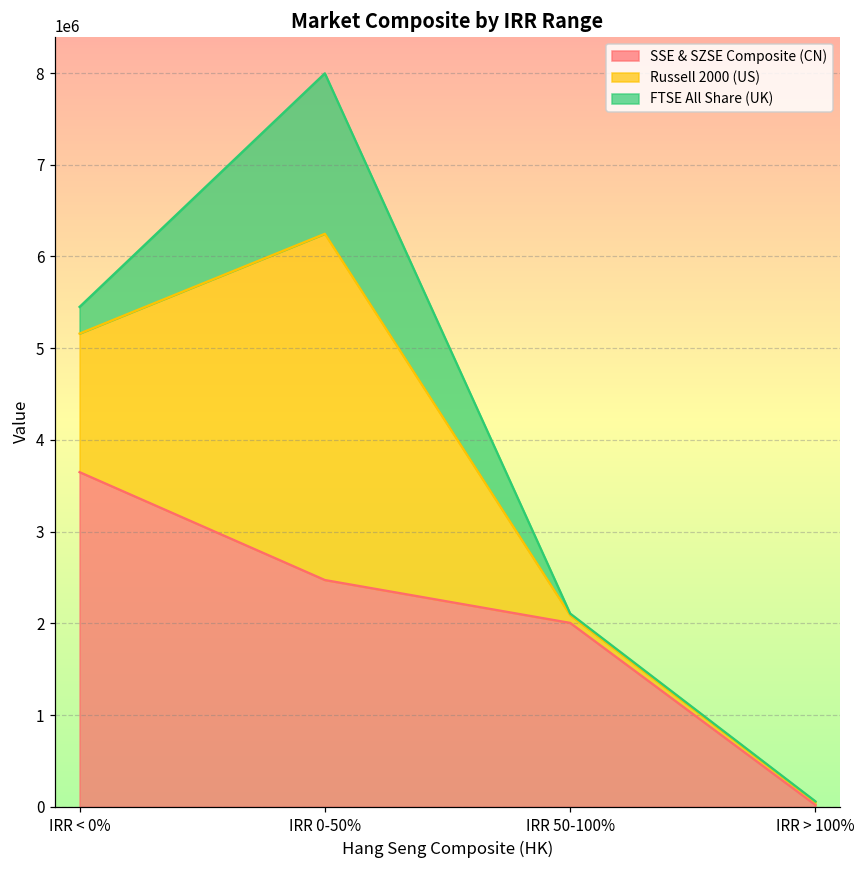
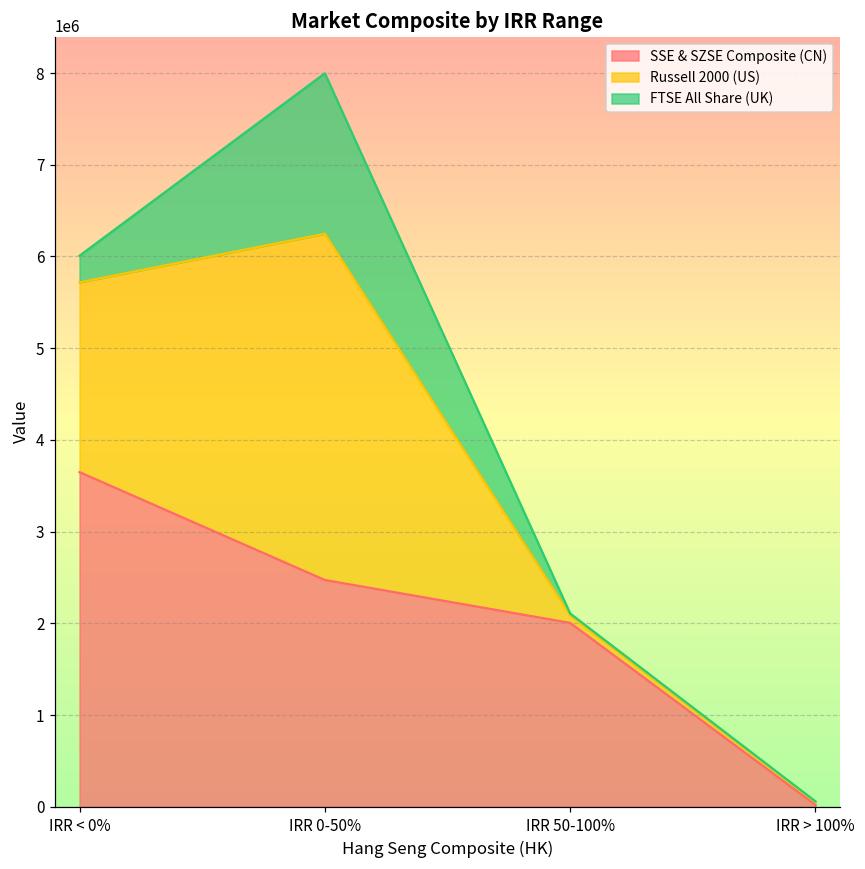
Russell 2000 (US), IRR < 0%: 1500000 -> 2100000
